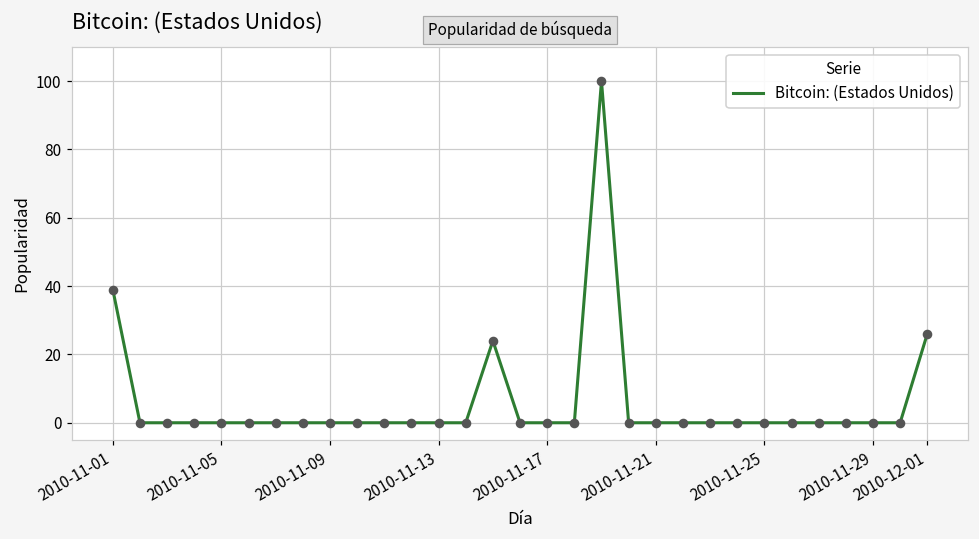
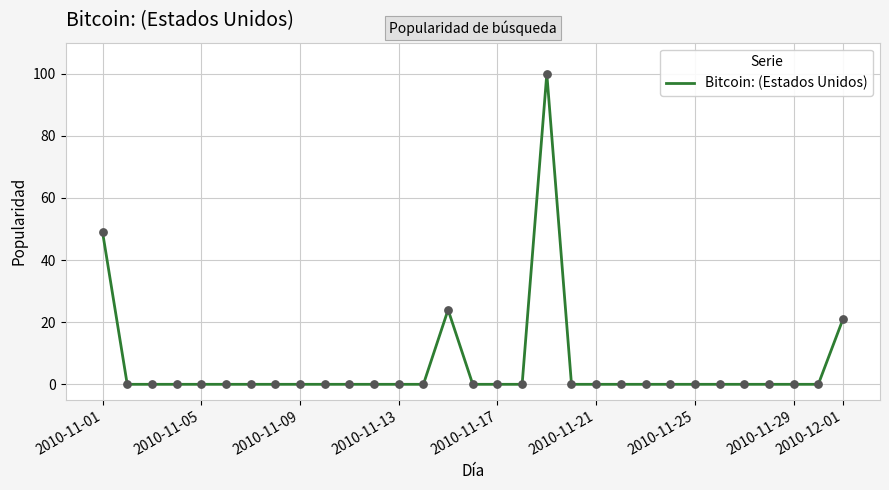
2010-11-01: 39 -> 49
2010-12-01: 26 -> 21
